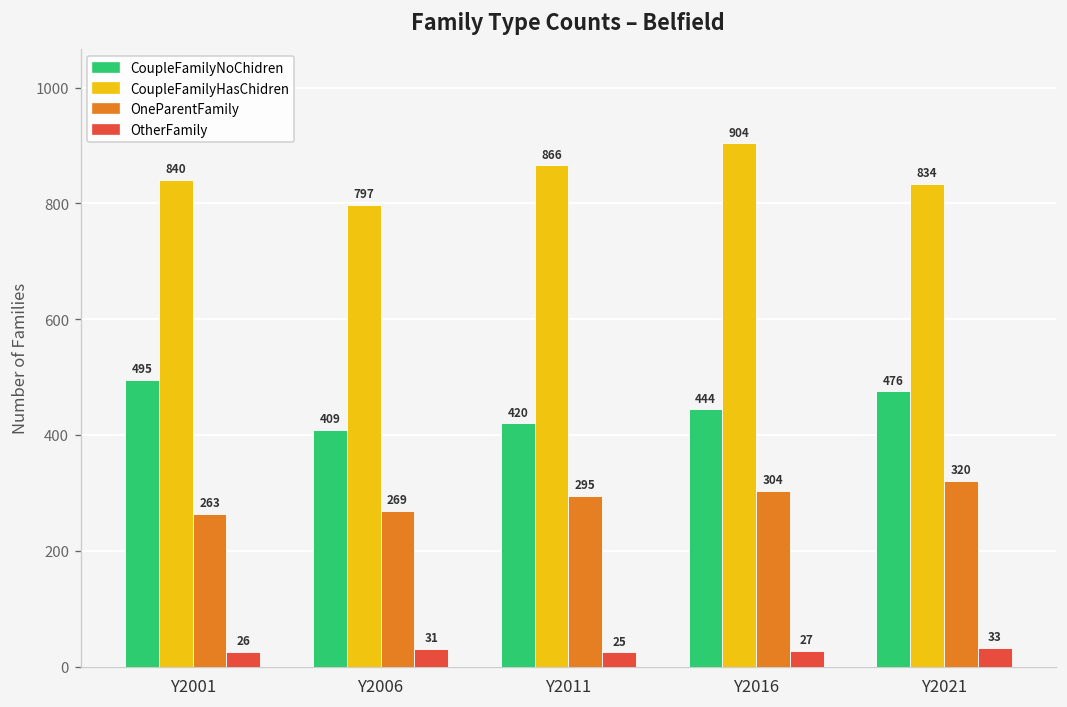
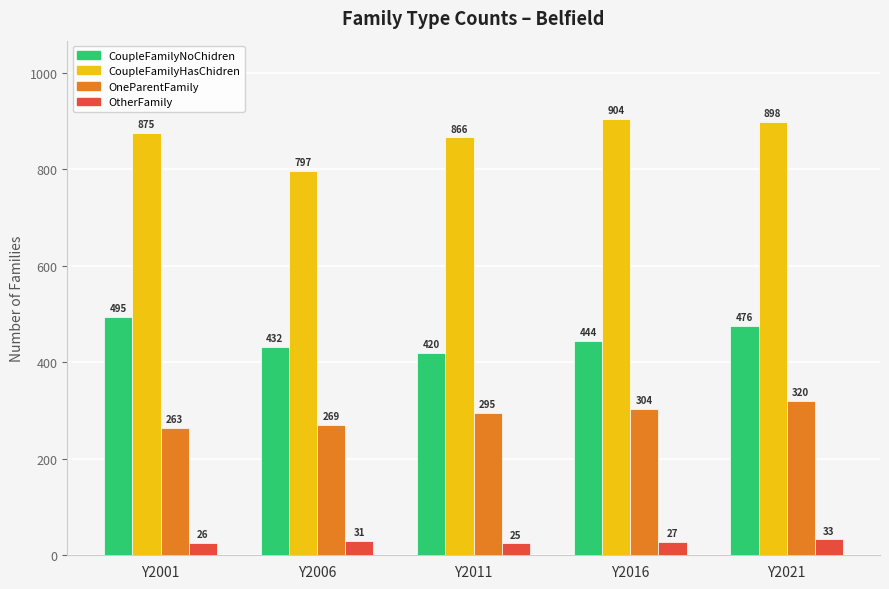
CoupleFamilyHasChidren, Y2001: 840 -> 875
CoupleFamilyNoChidren, Y2006: 409 -> 432
CoupleFamilyHasChidren, Y2021: 834 -> 898
